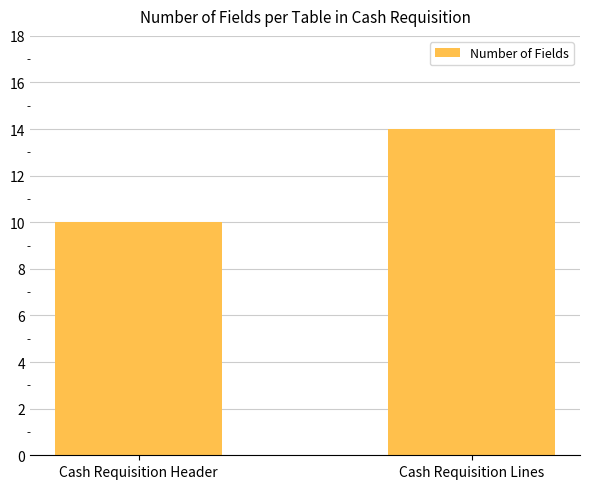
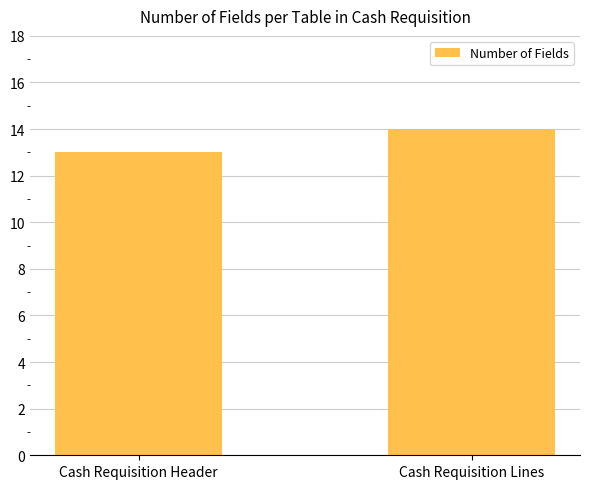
Cash Requisition Header: 10 -> 13
